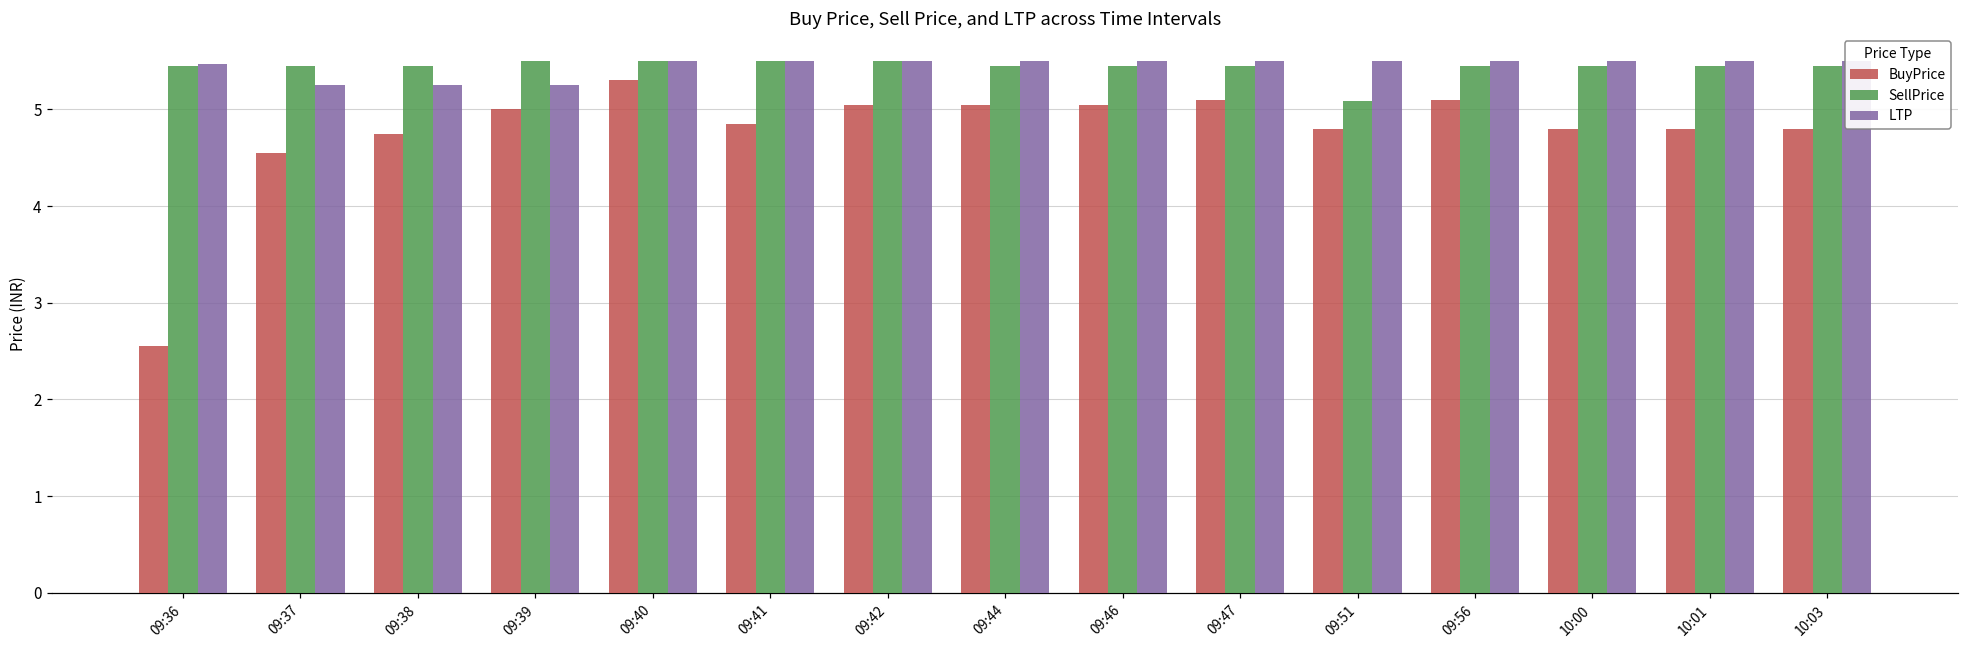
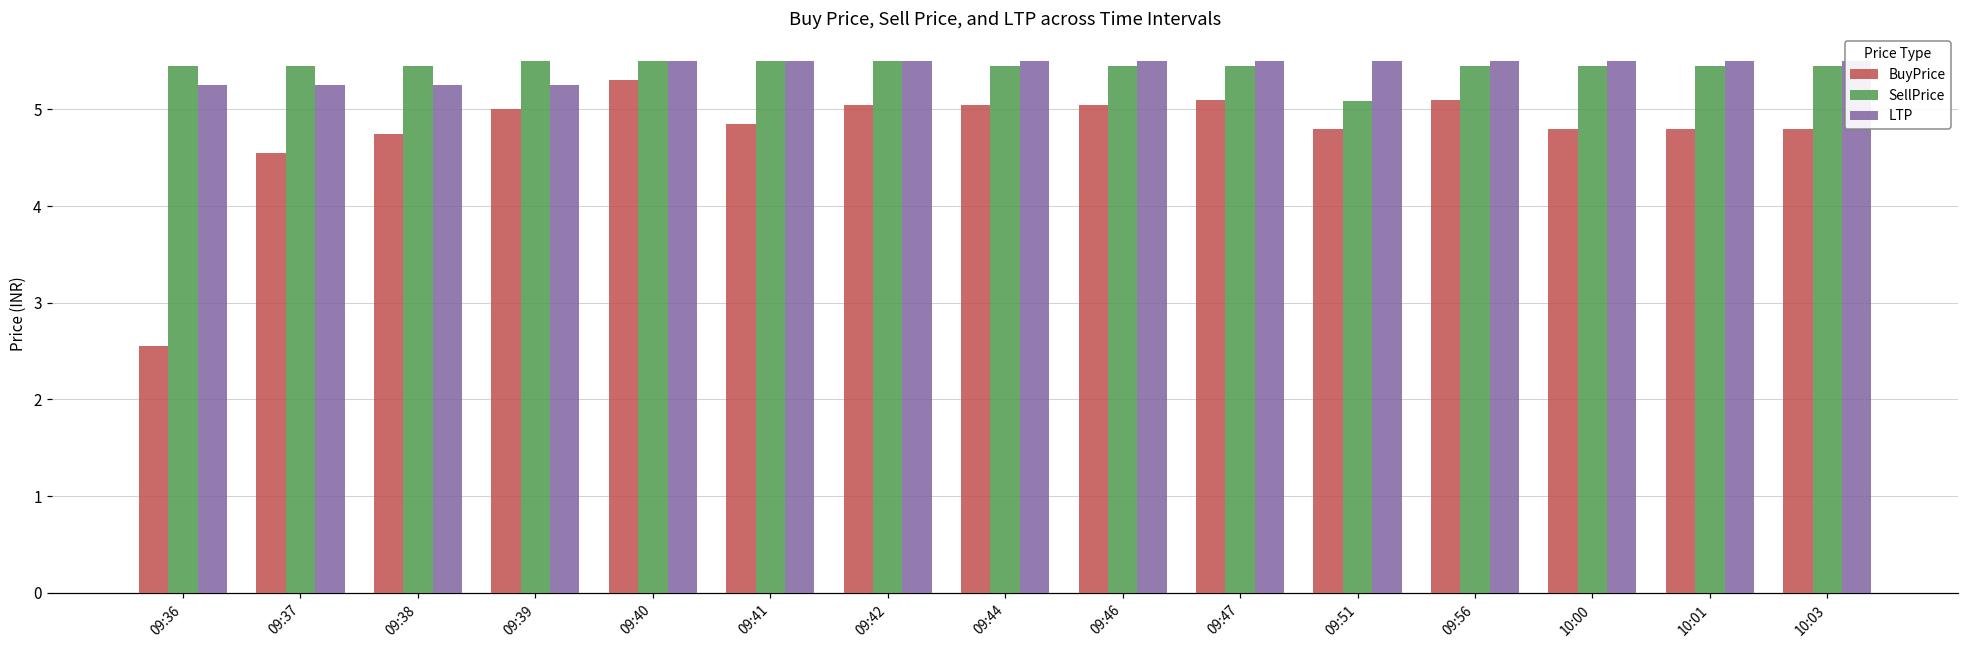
LTP, 09:36: 5.5 -> 5.3
